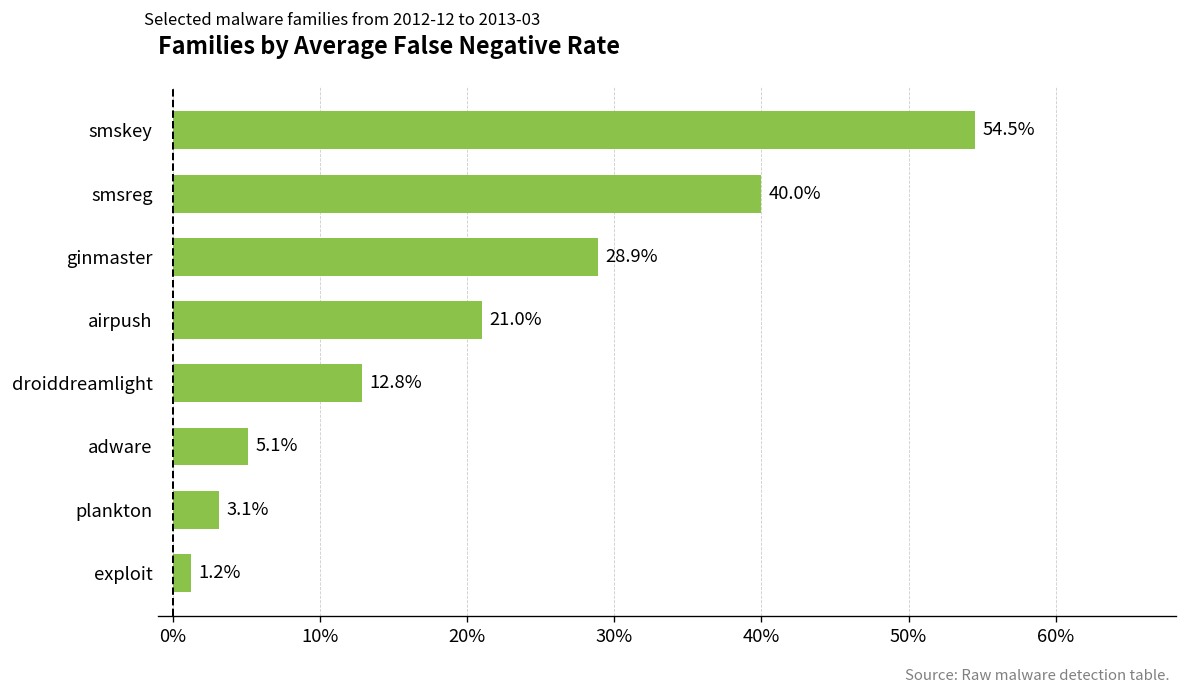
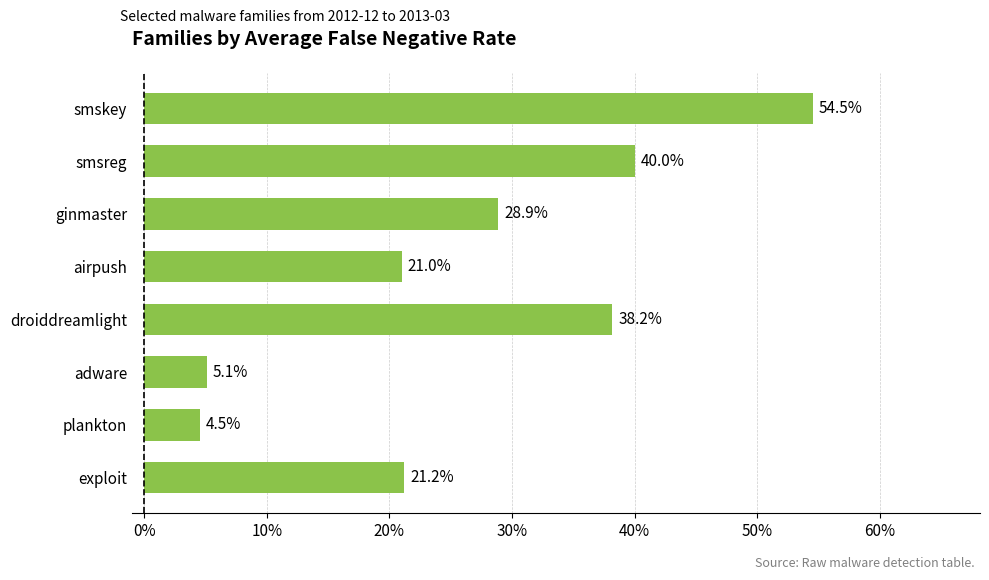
droiddreamlight: 12.8% -> 38.2%
plankton: 3.1% -> 4.5%
exploit: 1.2% -> 21.2%
